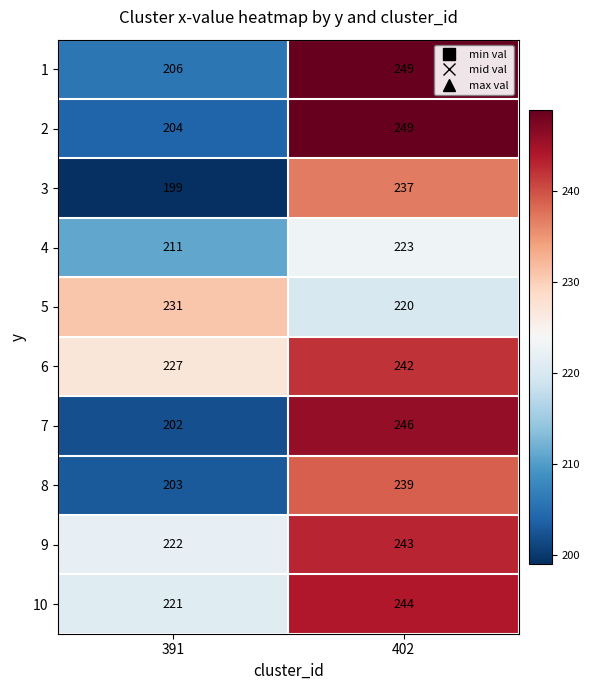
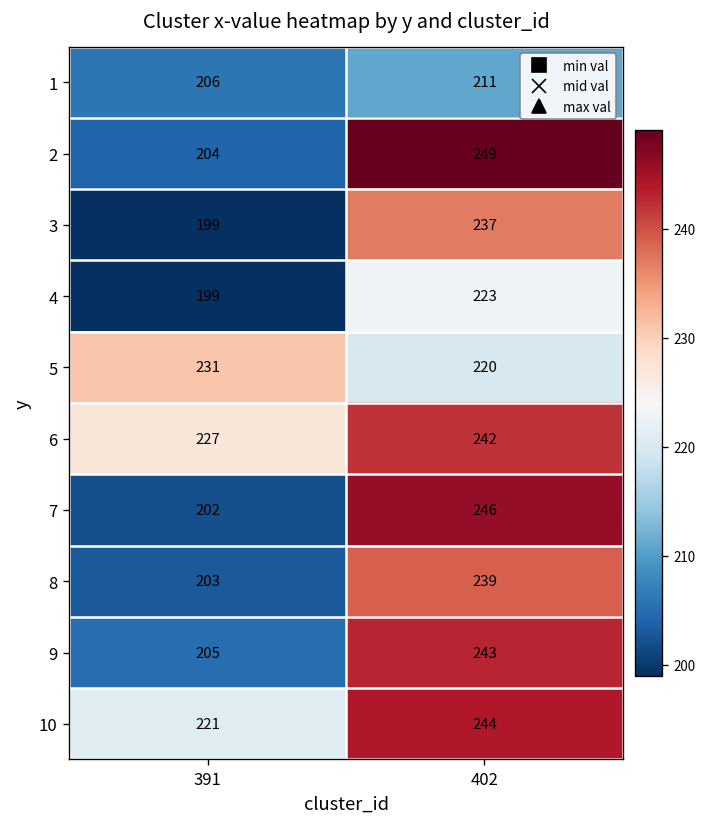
1, 402: 249 -> 211
4, 391: 211 -> 199
9, 391: 222 -> 205
